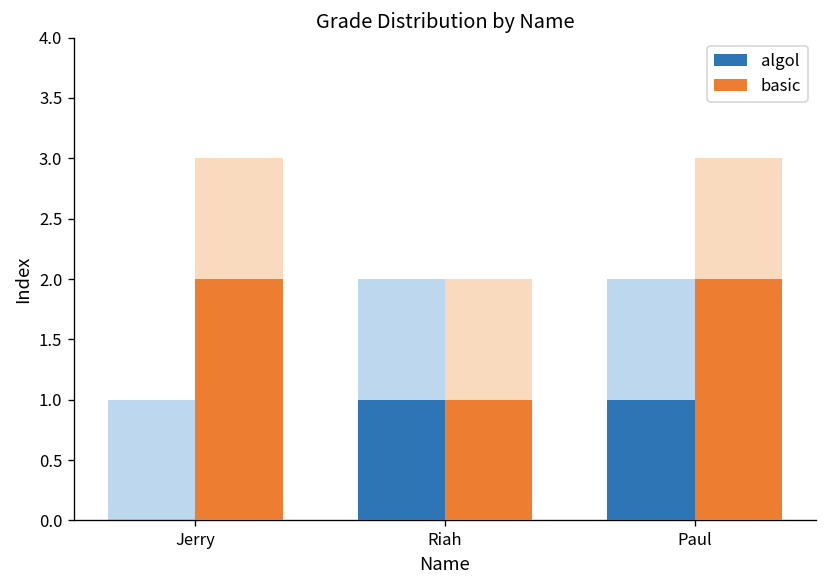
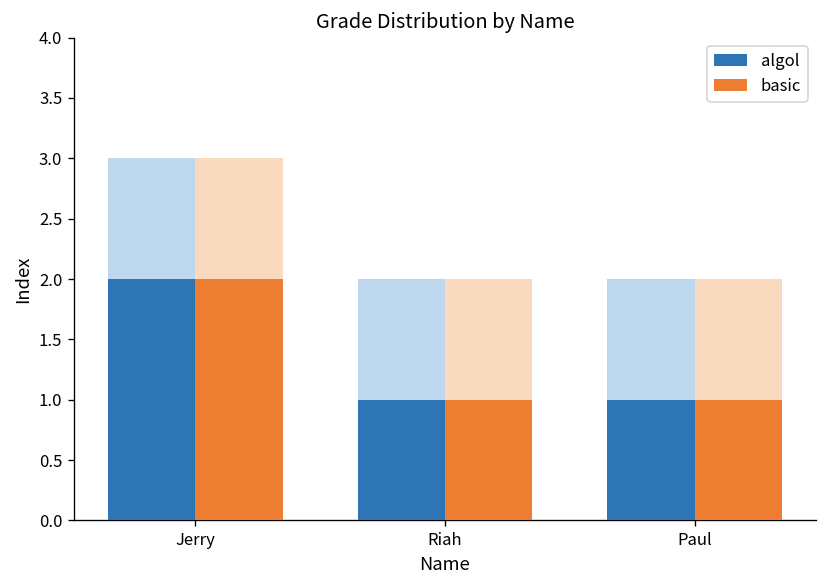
algol, Jerry: 0 -> 2
basic, Paul: 2 -> 1
